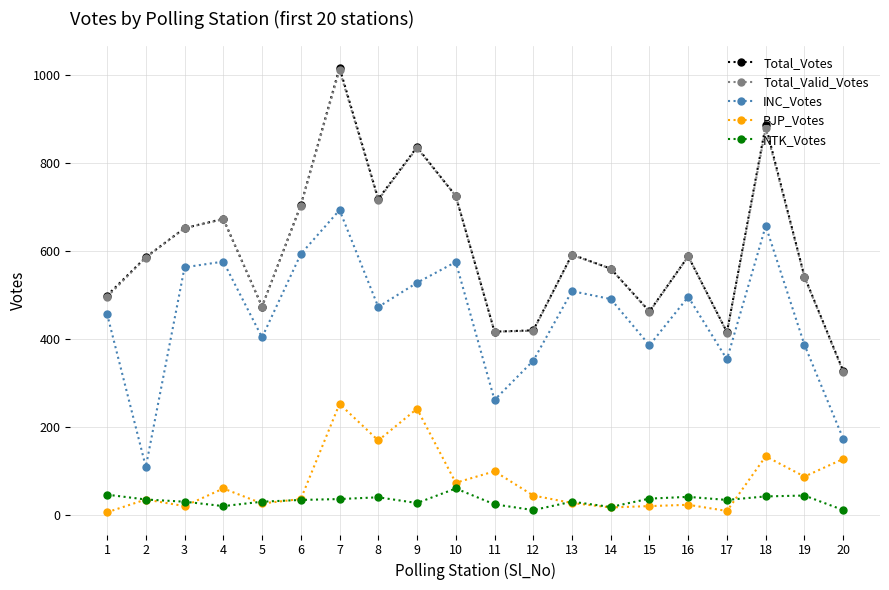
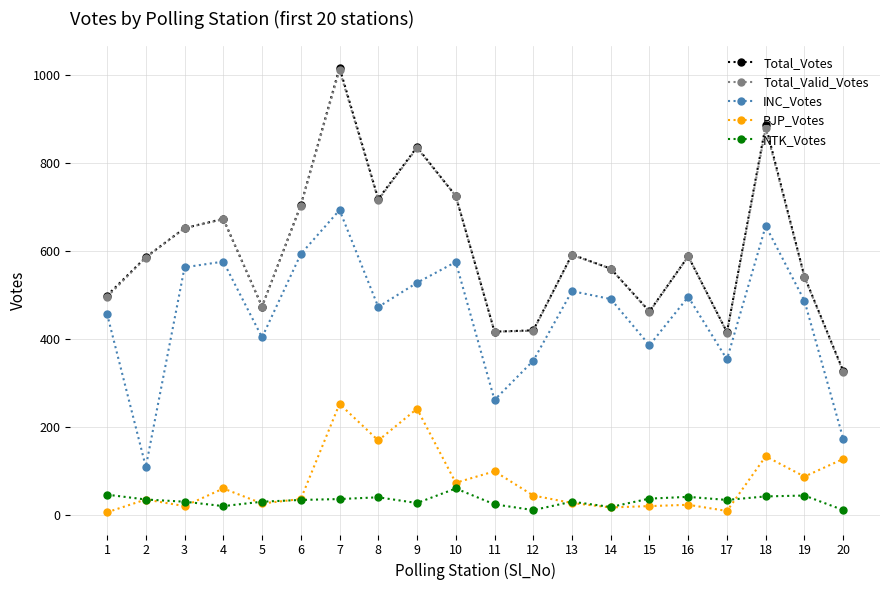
INC_Votes, 19: 390 -> 490
